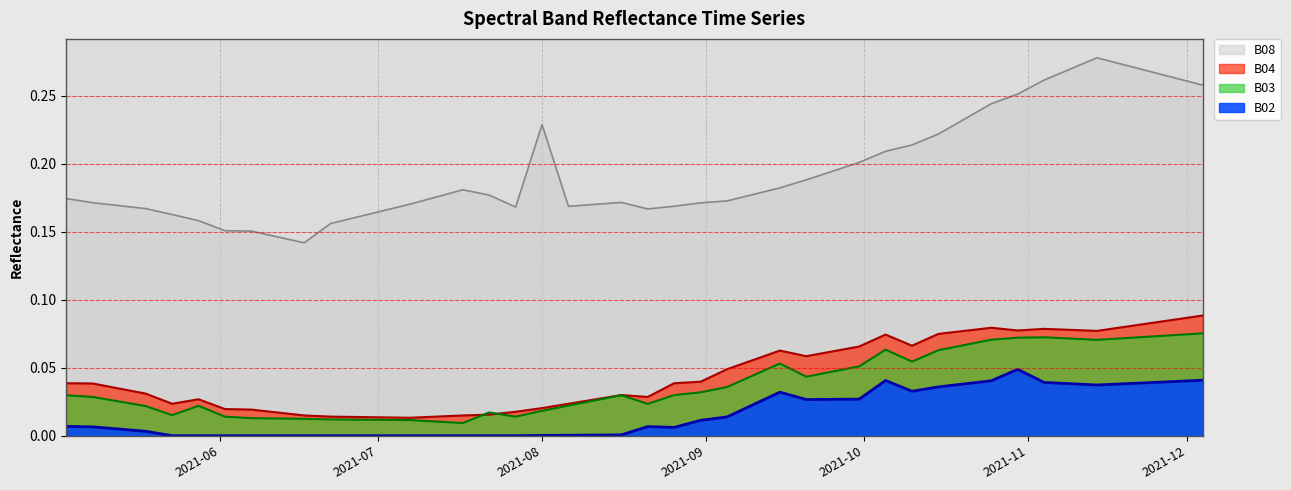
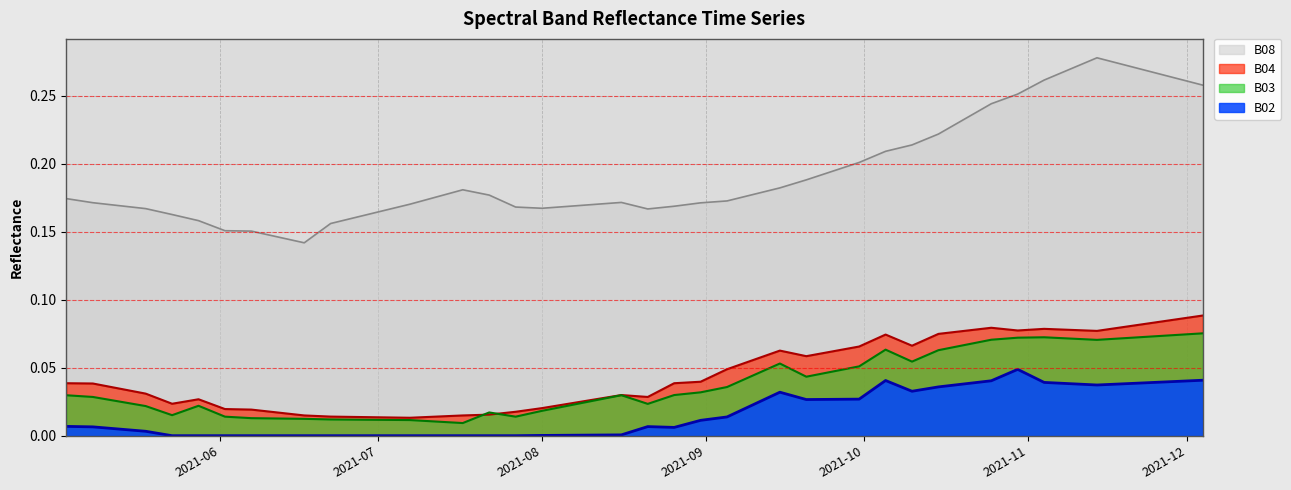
B08, 2021-08: 0.229 -> 0.167
